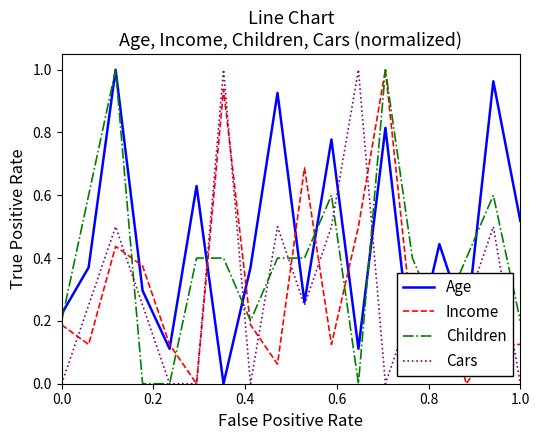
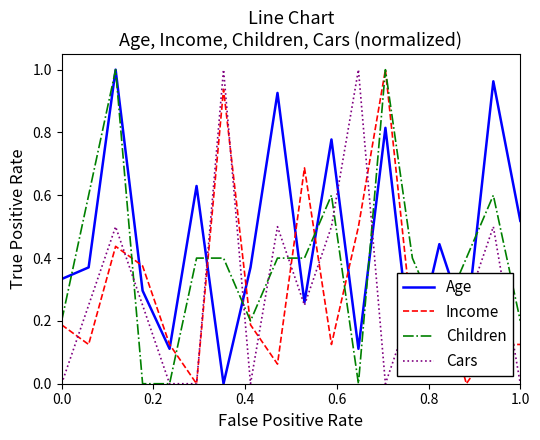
Age, 0.0: 0.22 -> 0.33
